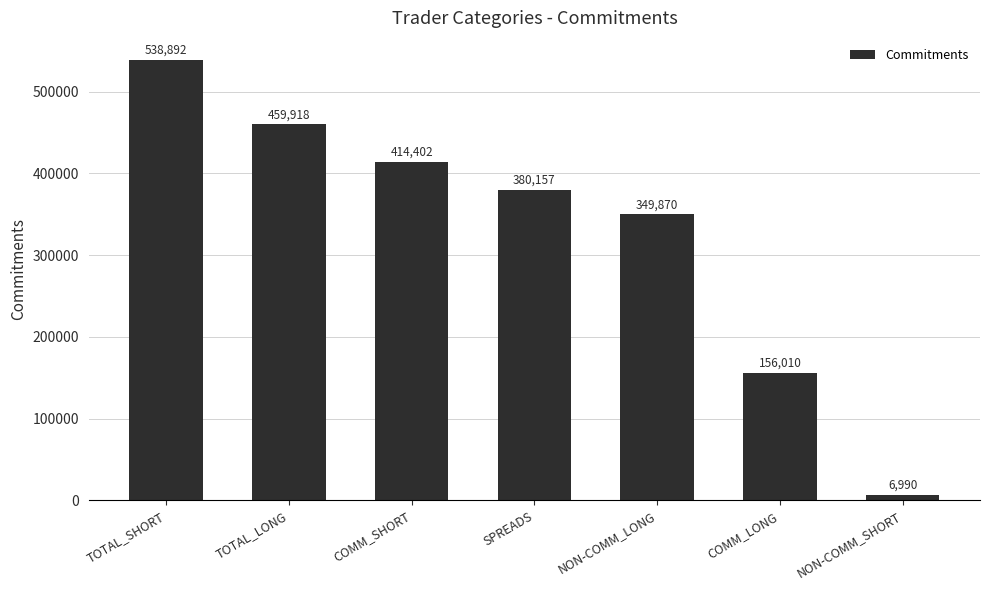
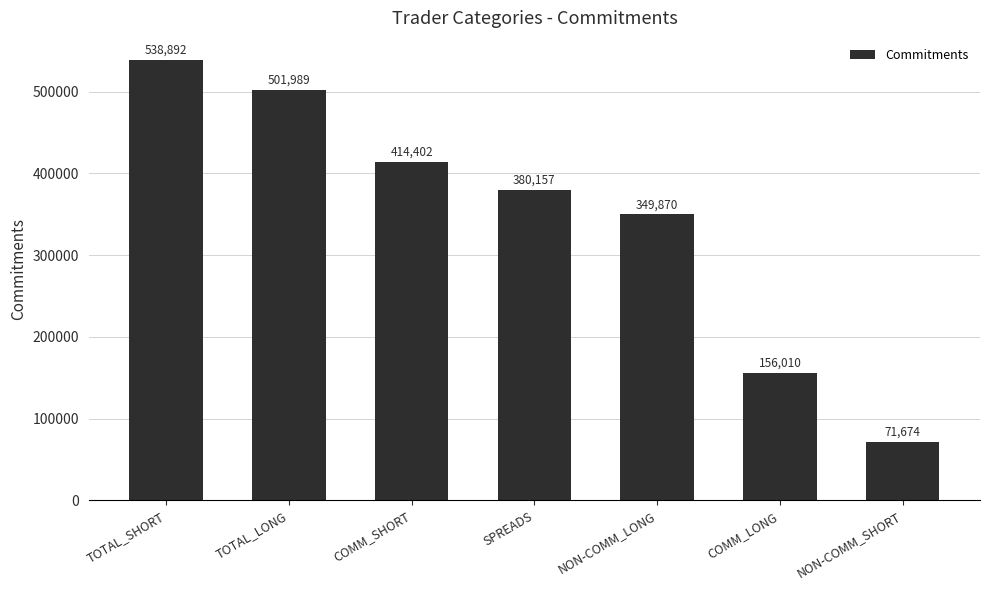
TOTAL_LONG: 459,918 -> 501,989
NON-COMM_SHORT: 6,990 -> 71,674
